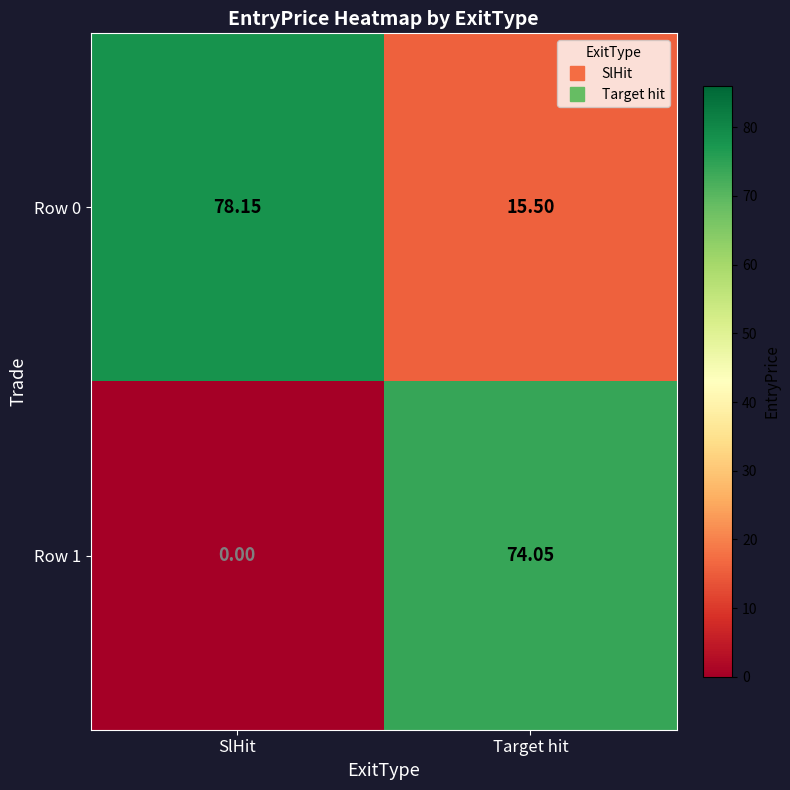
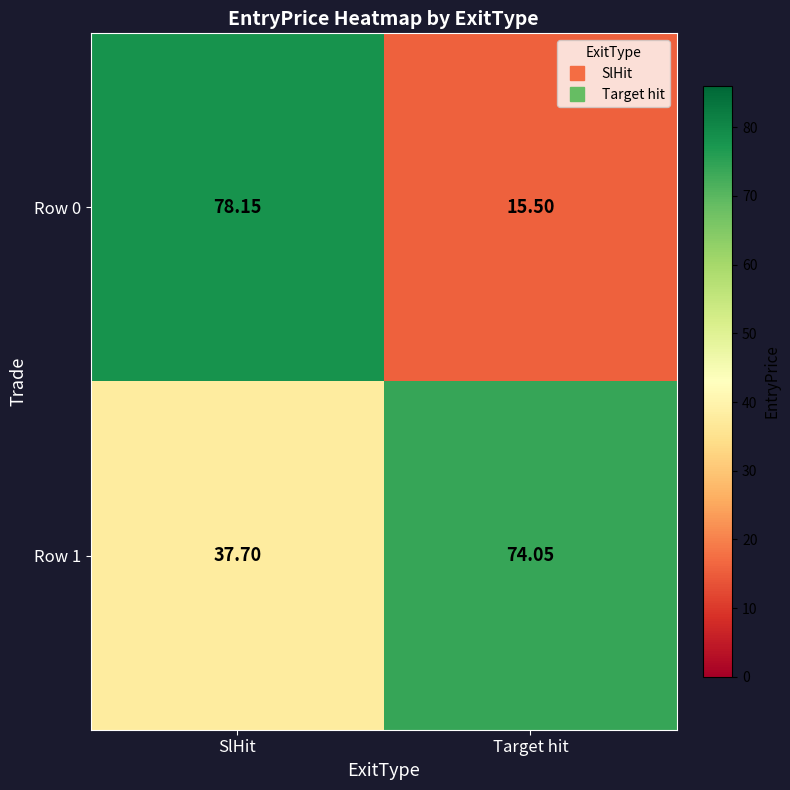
Row 1, SlHit: 0.00 -> 37.70
